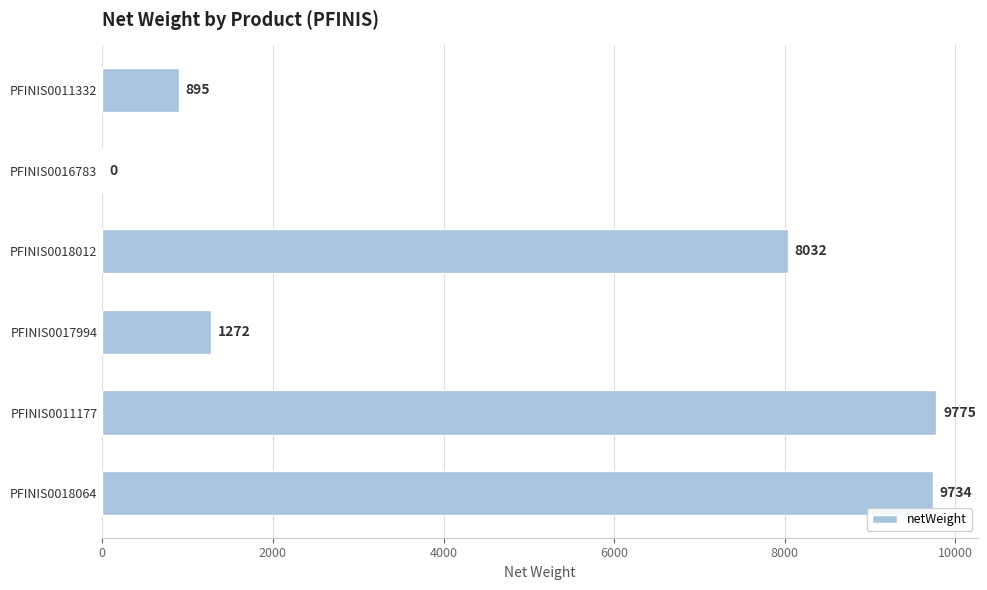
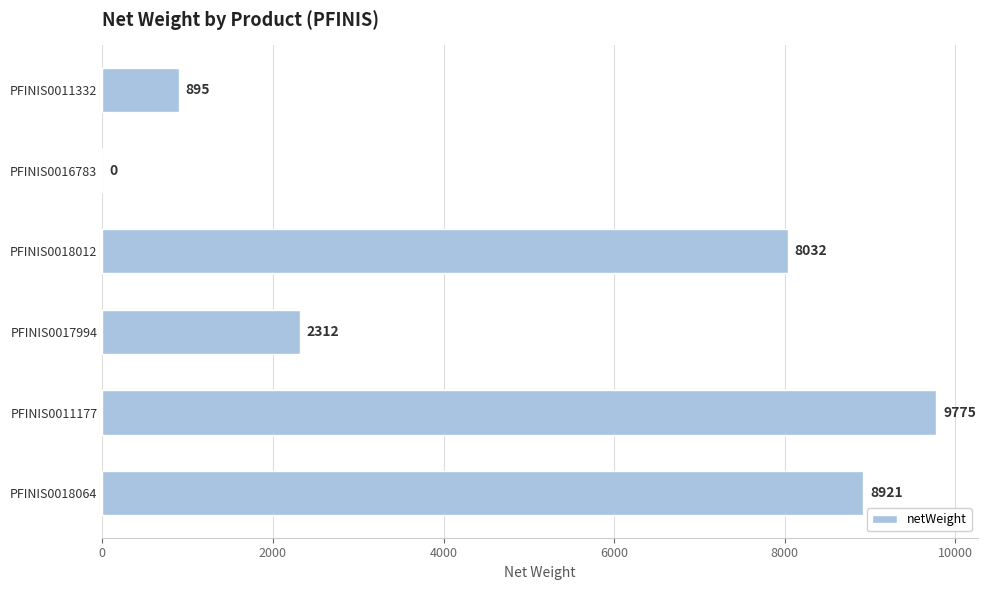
PFINIS0017994: 1272 -> 2312
PFINIS0018064: 9734 -> 8921
